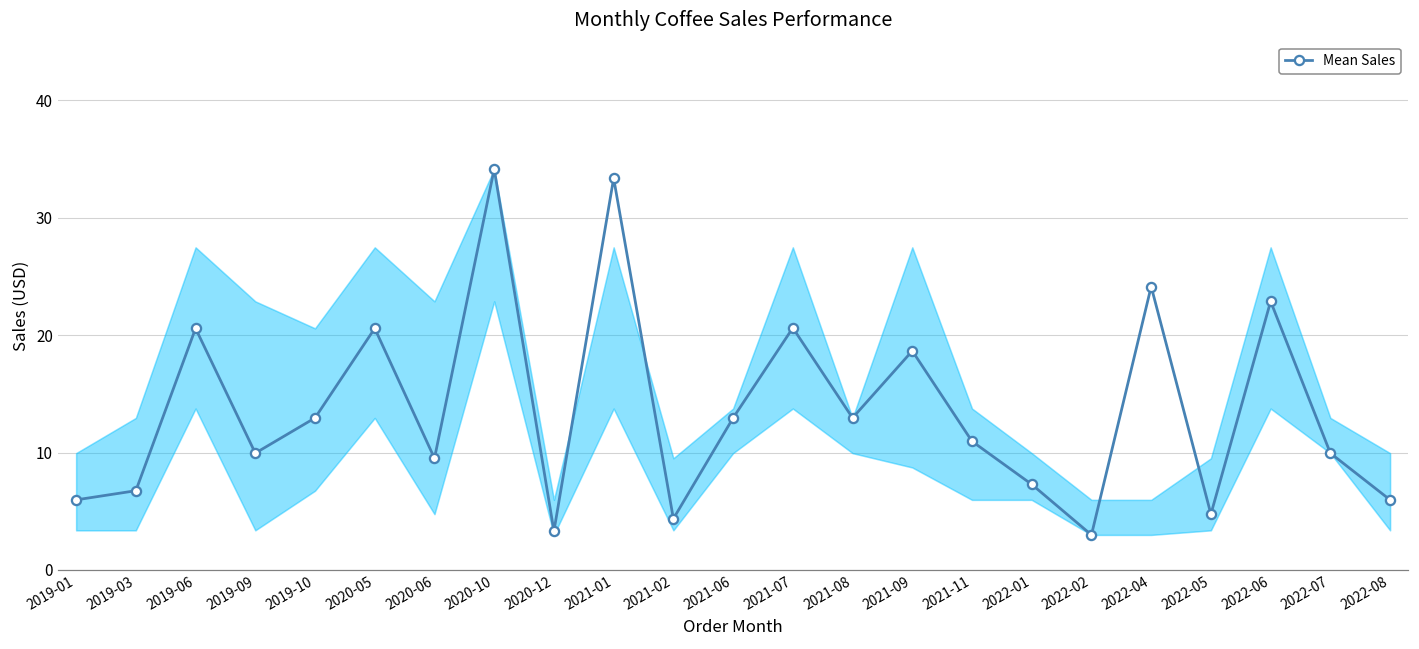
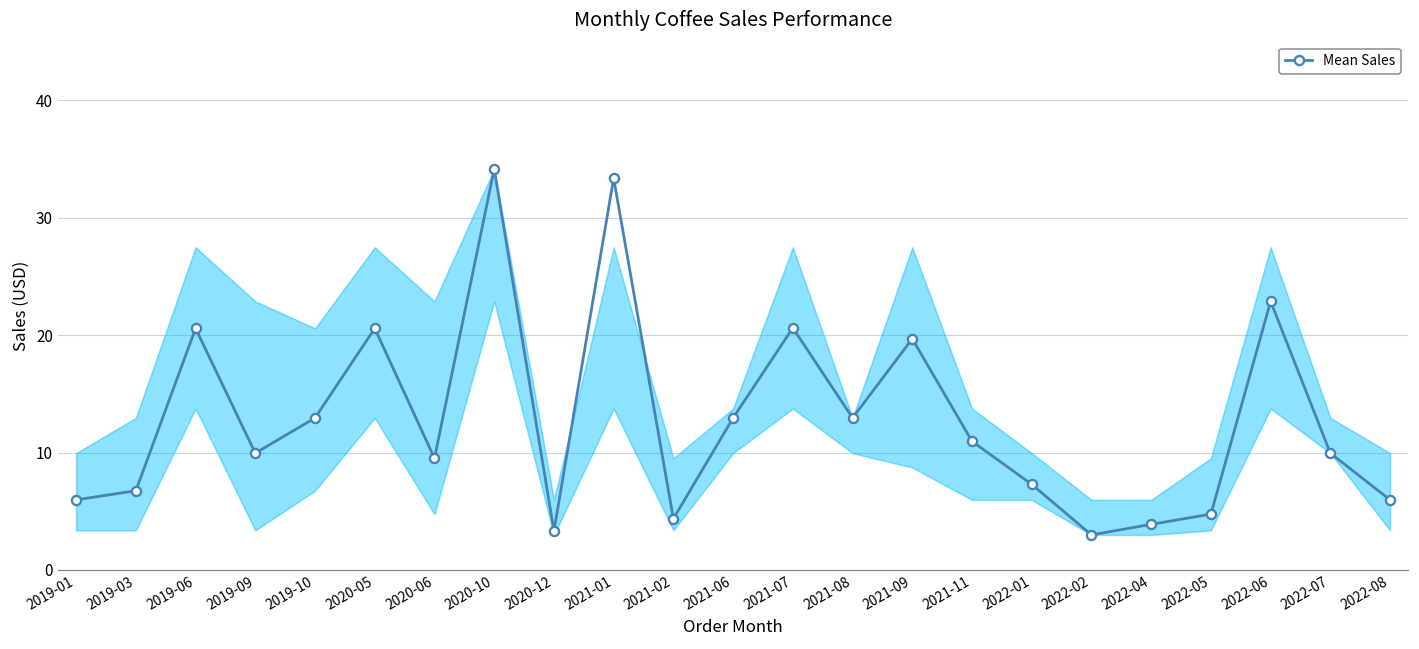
Mean Sales, 2021-09: 18.7 -> 19.7
Mean Sales, 2022-04: 24.1 -> 3.9
